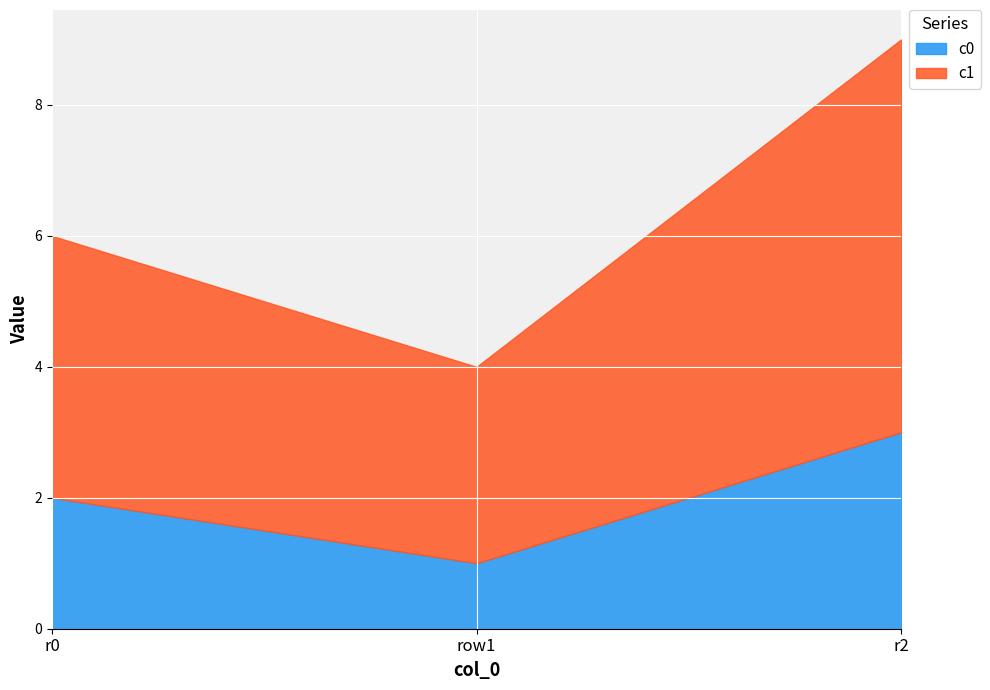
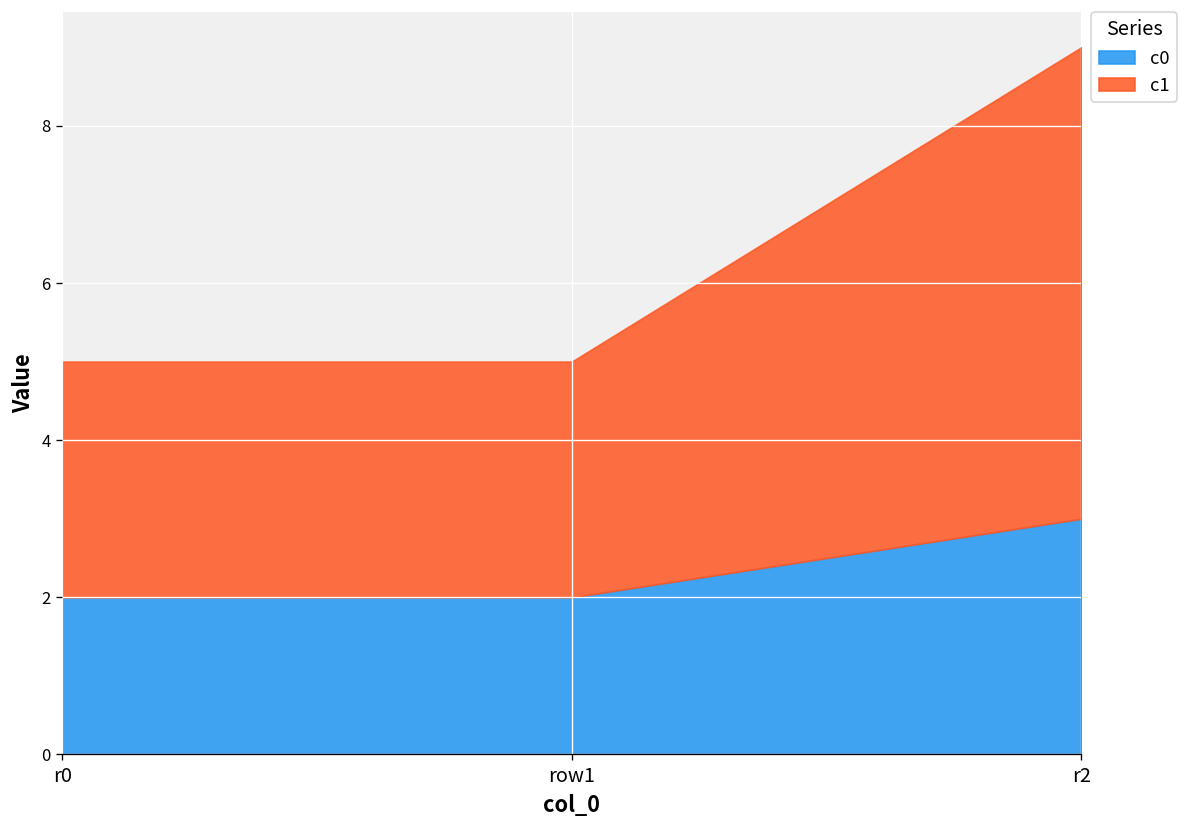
c1, r0: 4 -> 3
c0, row1: 1 -> 2
